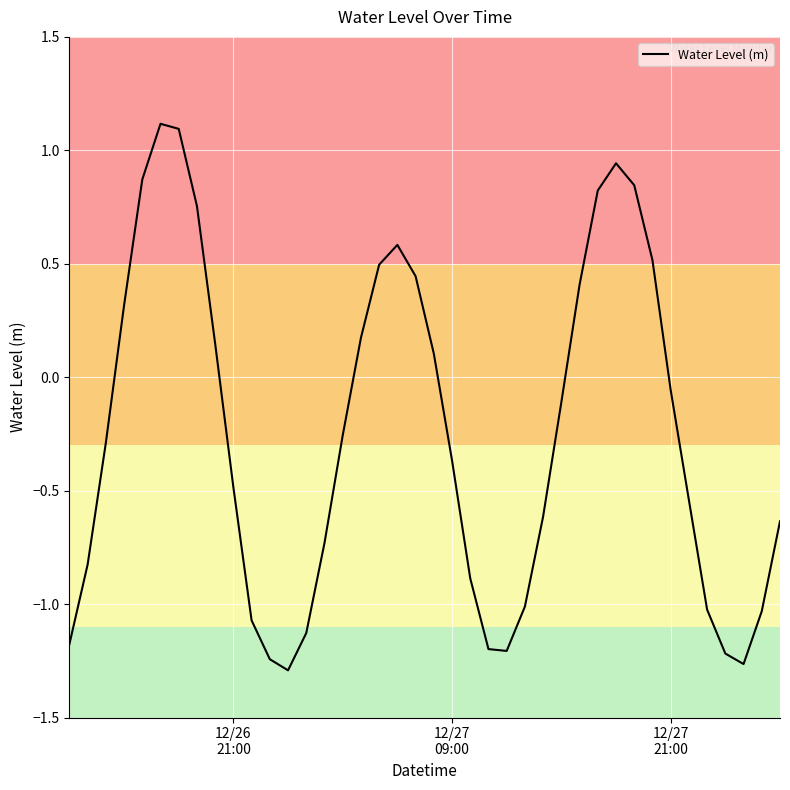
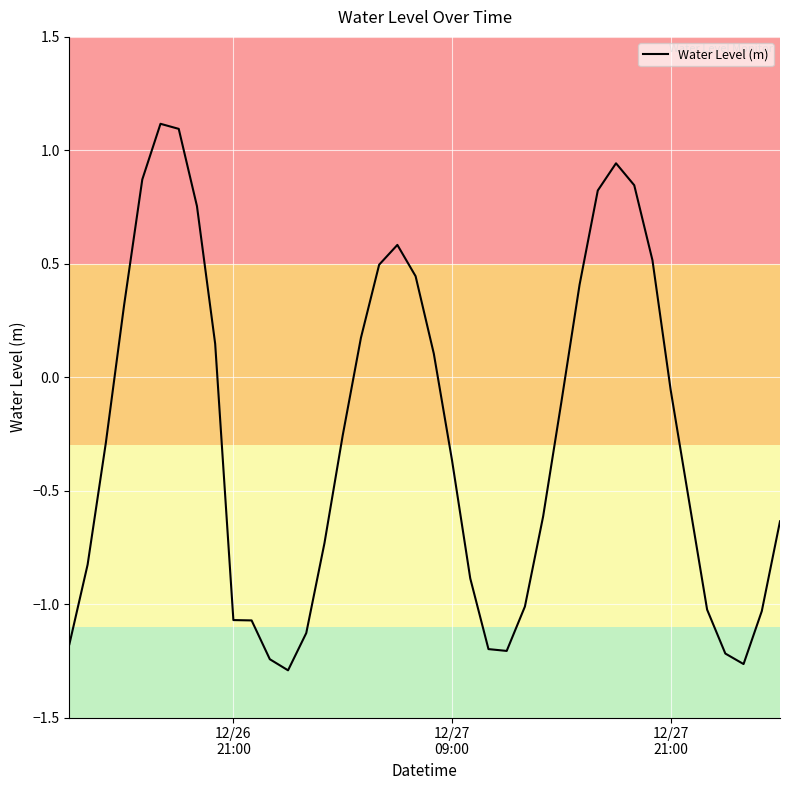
12/26 21:00: -0.49 -> -1.07
